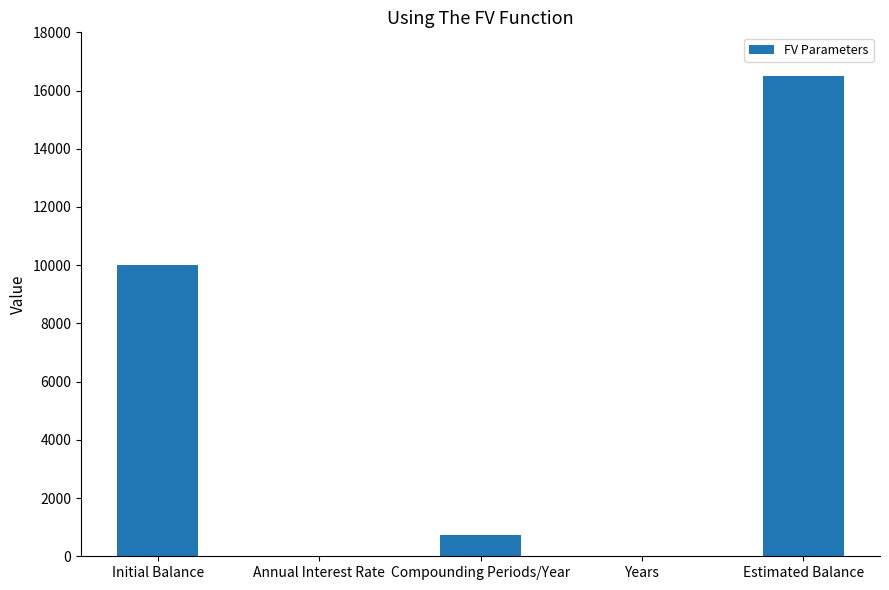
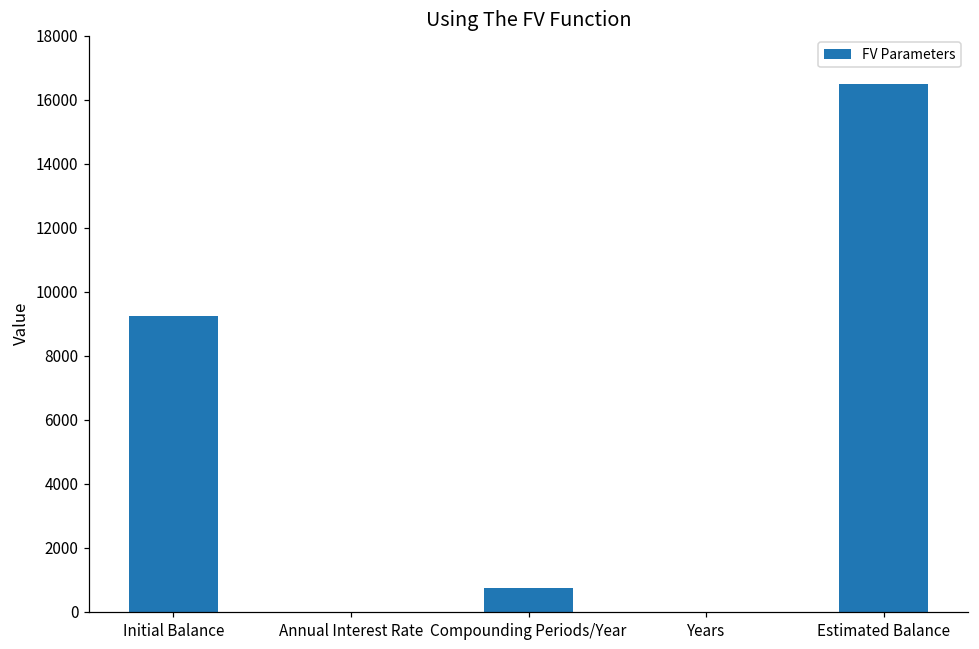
Initial Balance: 10000 -> 9300
